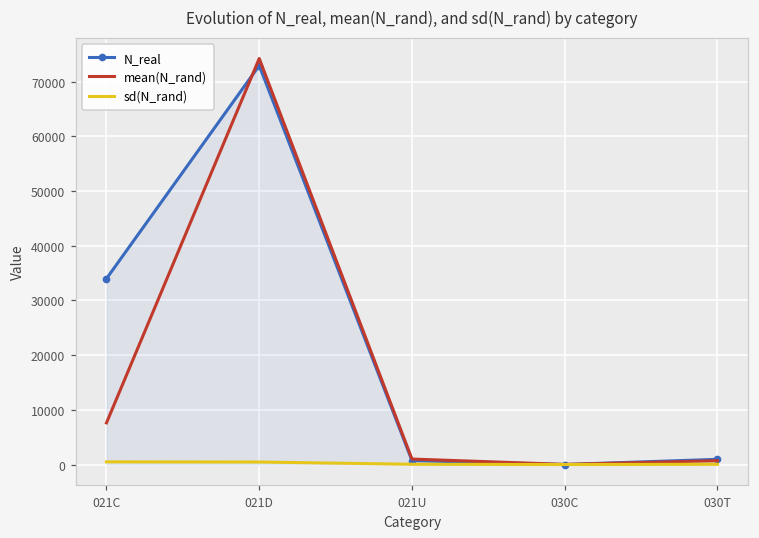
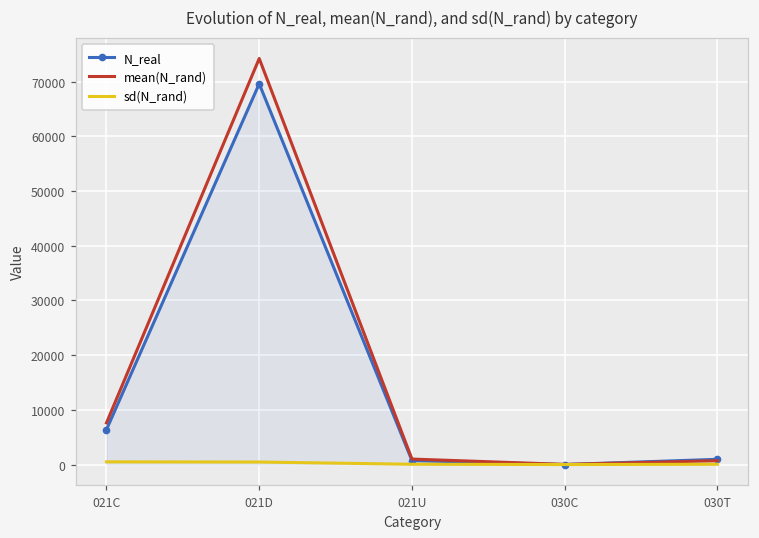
N_real, 021C: 34000 -> 6000
N_real, 021D: 73000 -> 70000
